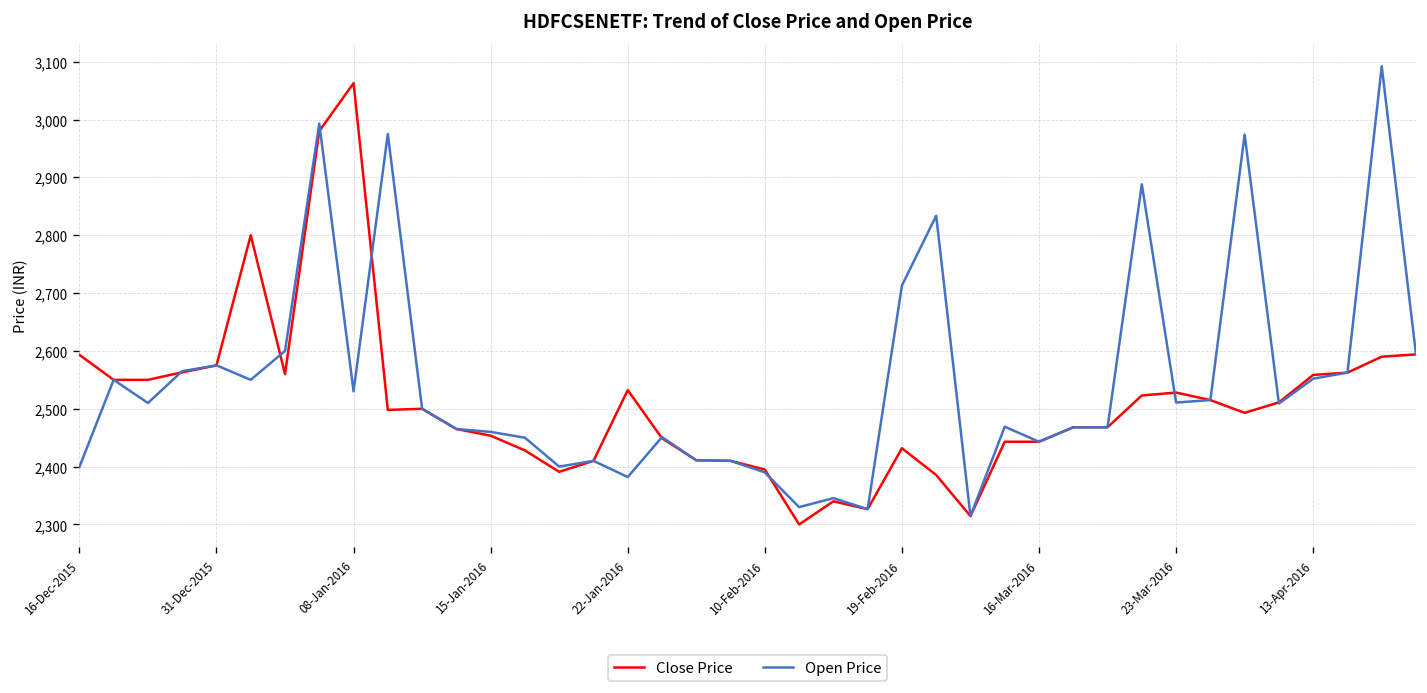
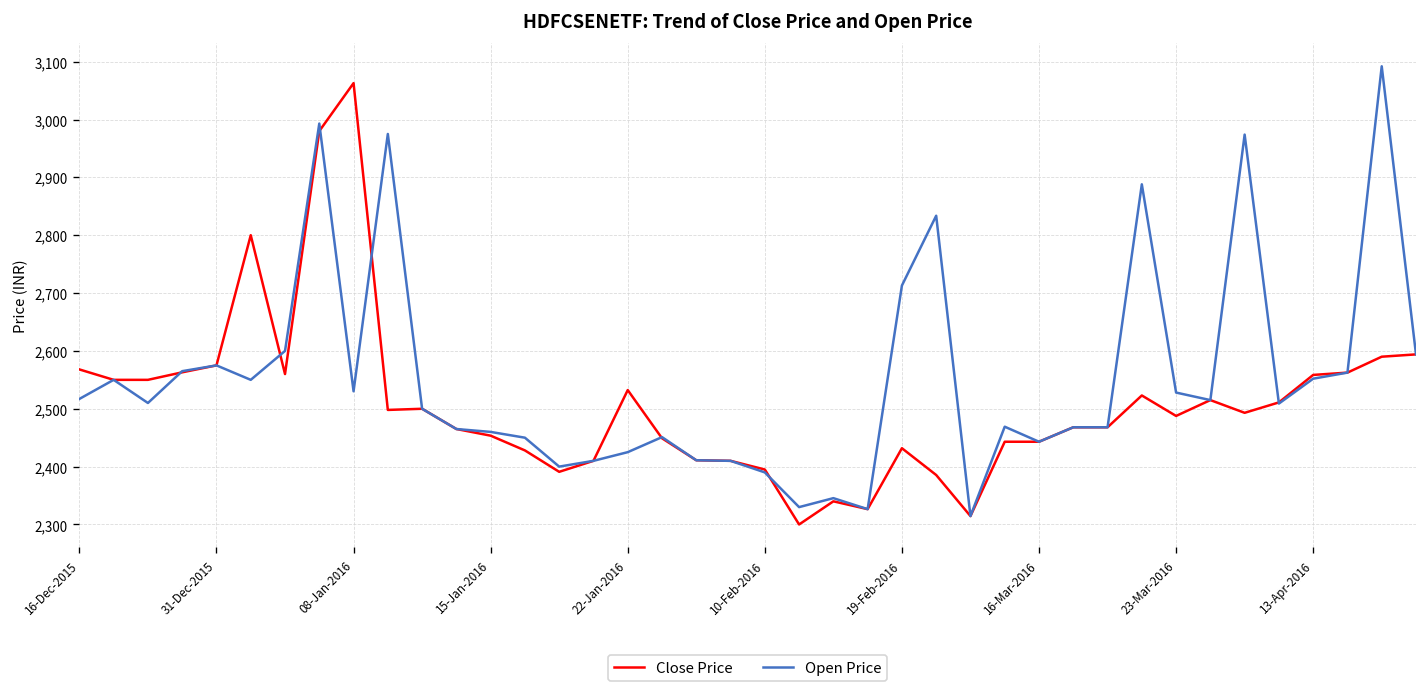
Close Price, 16-Dec-2015: 2,590 -> 2,570
Open Price, 16-Dec-2015: 2,400 -> 2,520
Open Price, 22-Jan-2016: 2,380 -> 2,430
Close Price, 23-Mar-2016: 2,530 -> 2,490
Open Price, 23-Mar-2016: 2,510 -> 2,530
